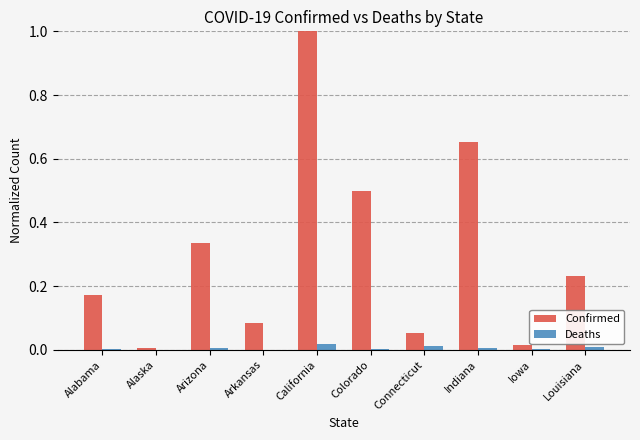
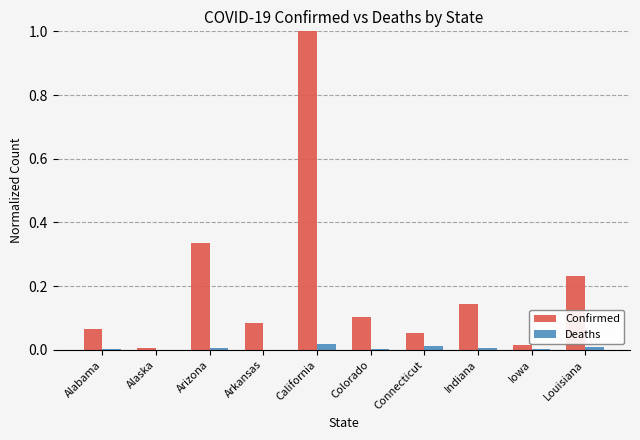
Confirmed, Alabama: 0.17 -> 0.06
Confirmed, Colorado: 0.50 -> 0.10
Confirmed, Indiana: 0.65 -> 0.14
